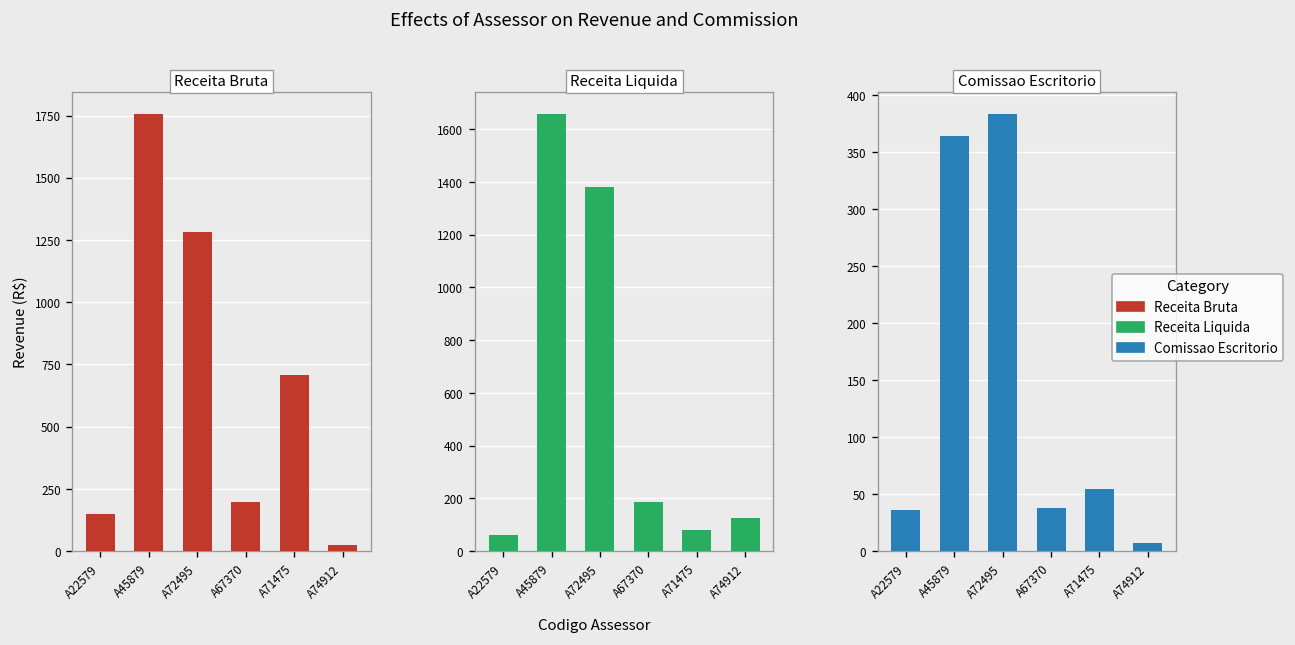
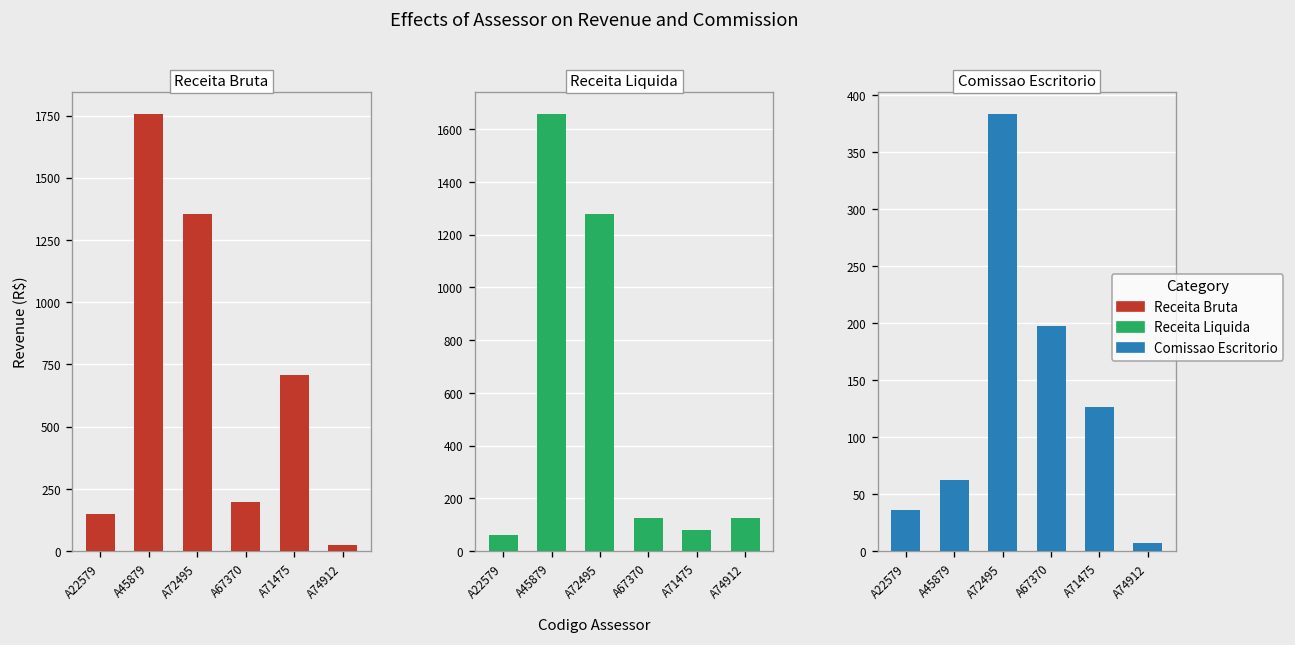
Receita Bruta, A72495: 1280 -> 1350
Receita Liquida, A72495: 1380 -> 1280
Receita Liquida, A67370: 190 -> 130
Comissao Escritorio, A45879: 360 -> 60
Comissao Escritorio, A67370: 40 -> 200
Comissao Escritorio, A71475: 50 -> 130
